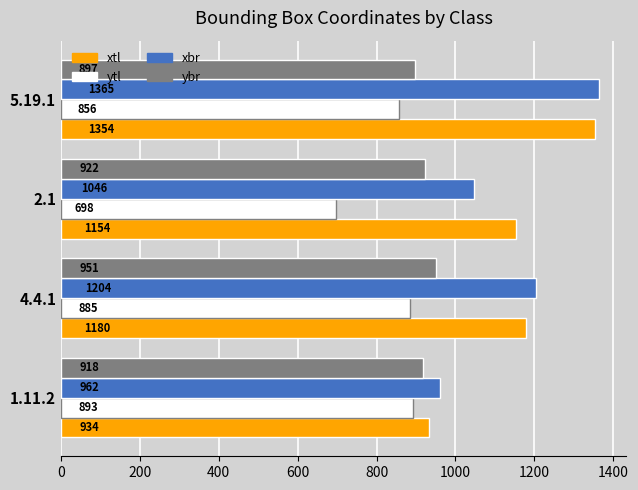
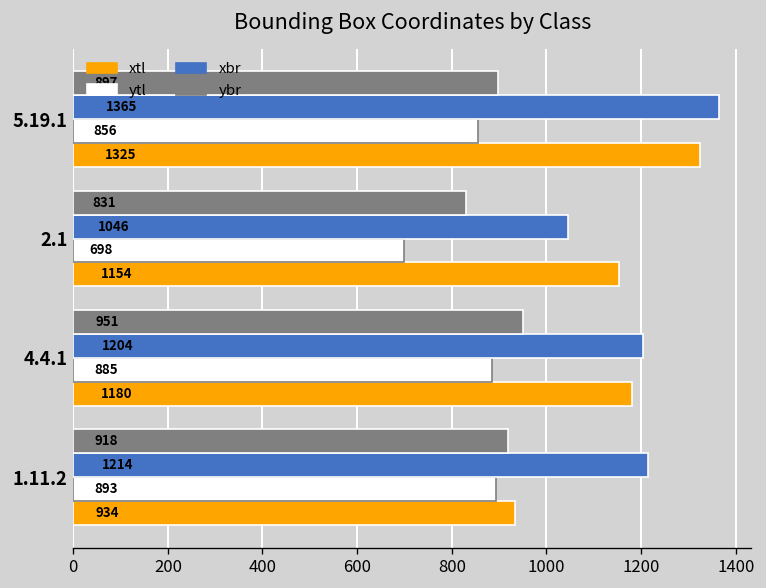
xtl, 5.19.1: 1354 -> 1325
ybr, 2.1: 922 -> 831
xbr, 1.11.2: 962 -> 1214
